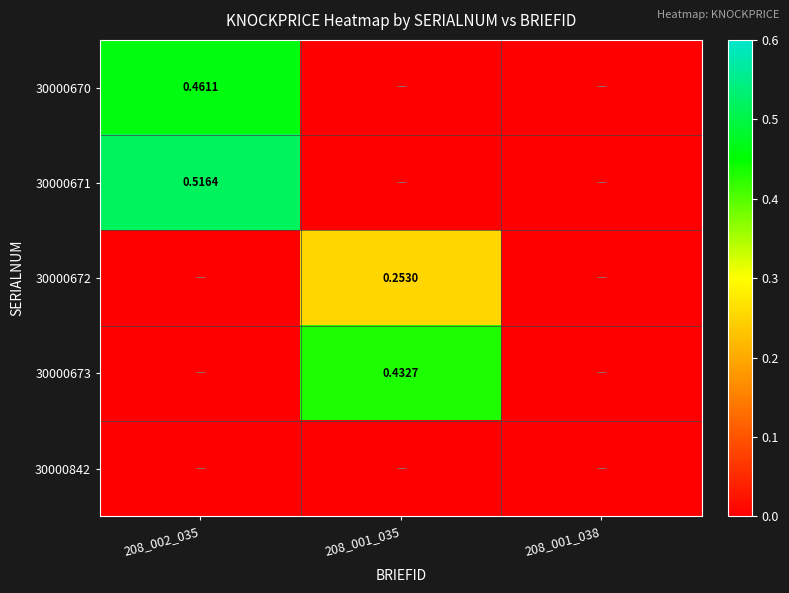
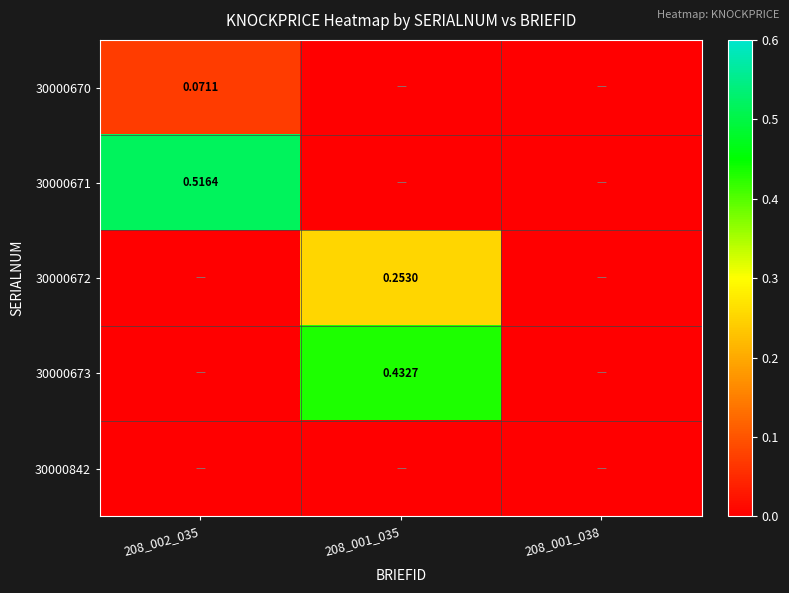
30000670, 208_002_035: 0.4611 -> 0.0711
